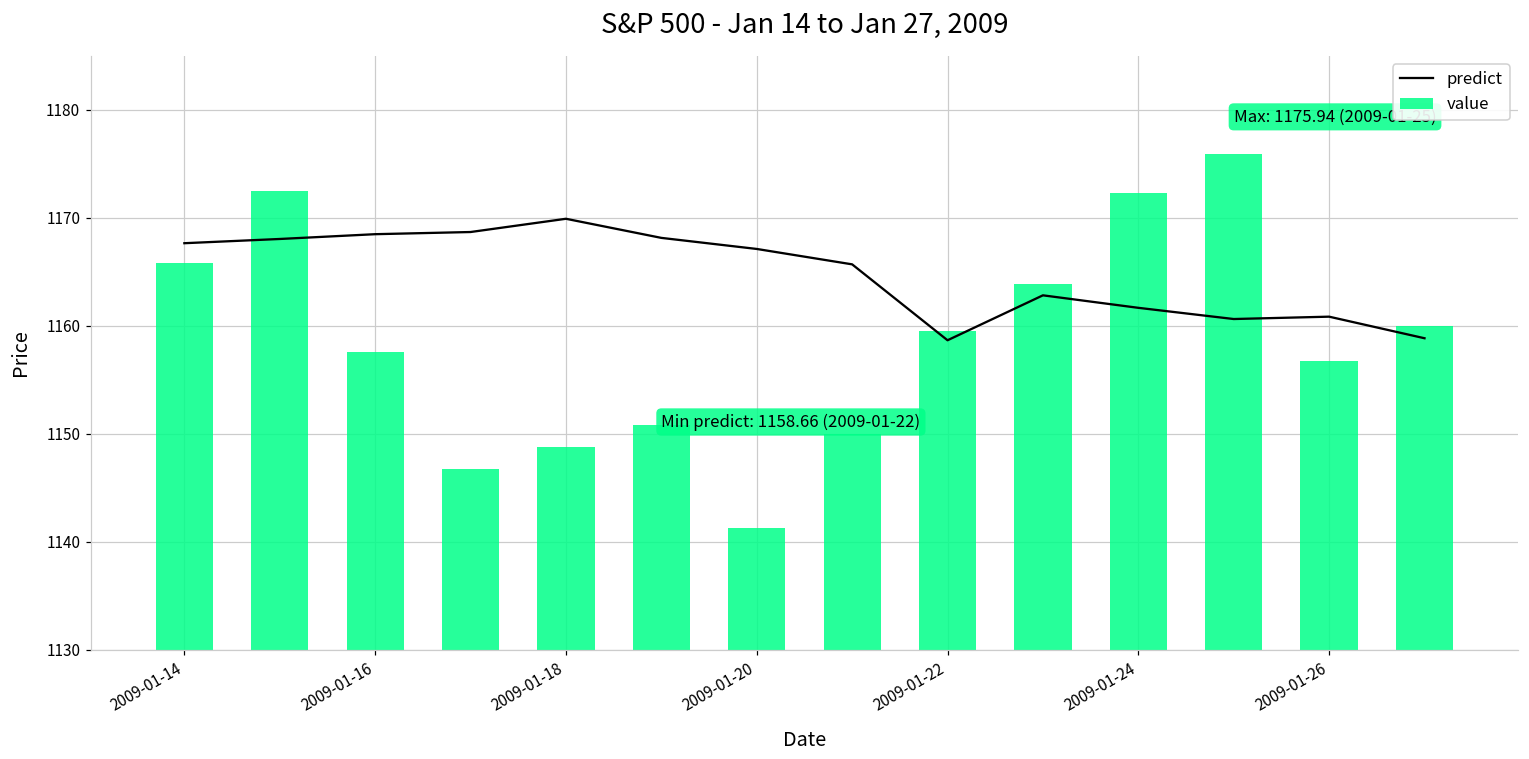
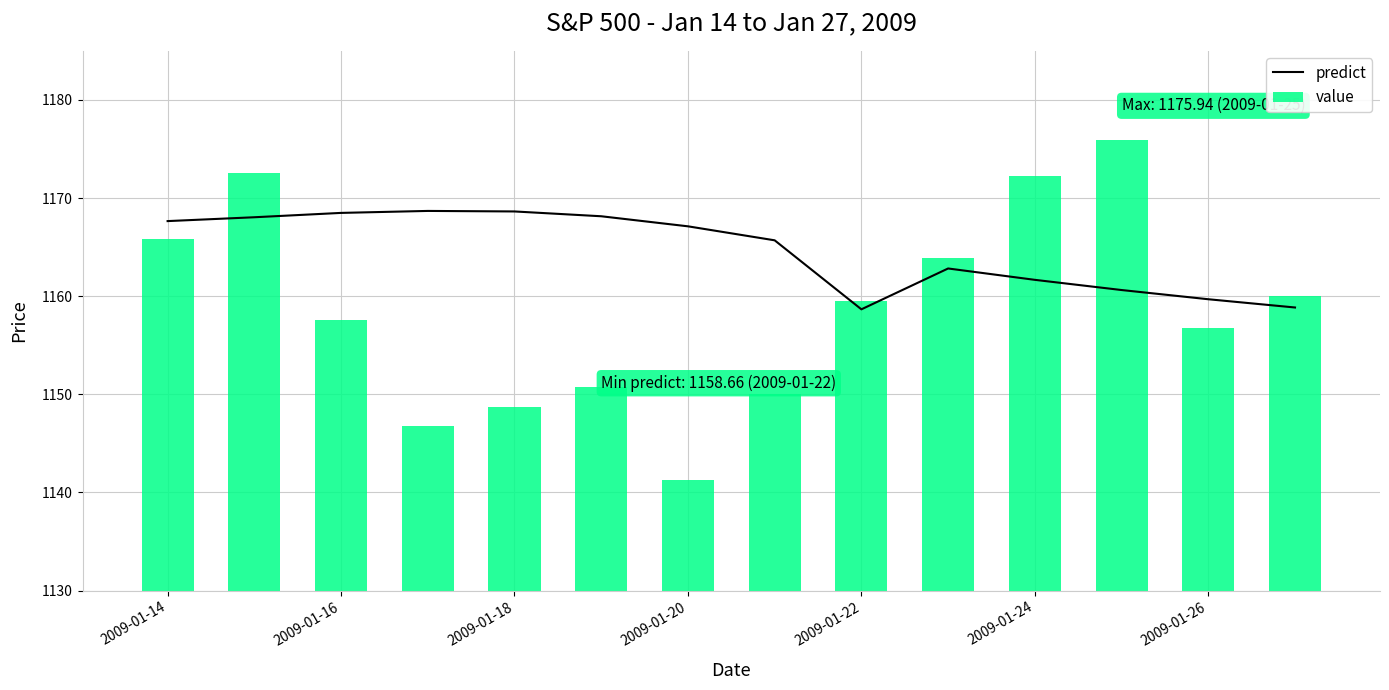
predict, 2009-01-18: 1170 -> 1169
predict, 2009-01-26: 1161 -> 1160
